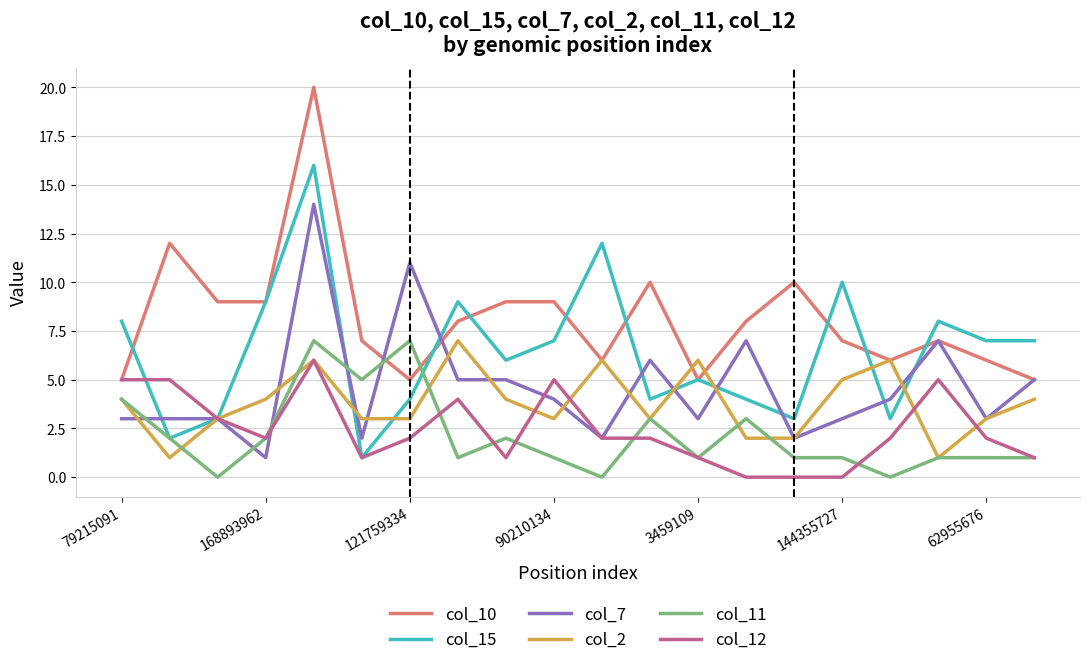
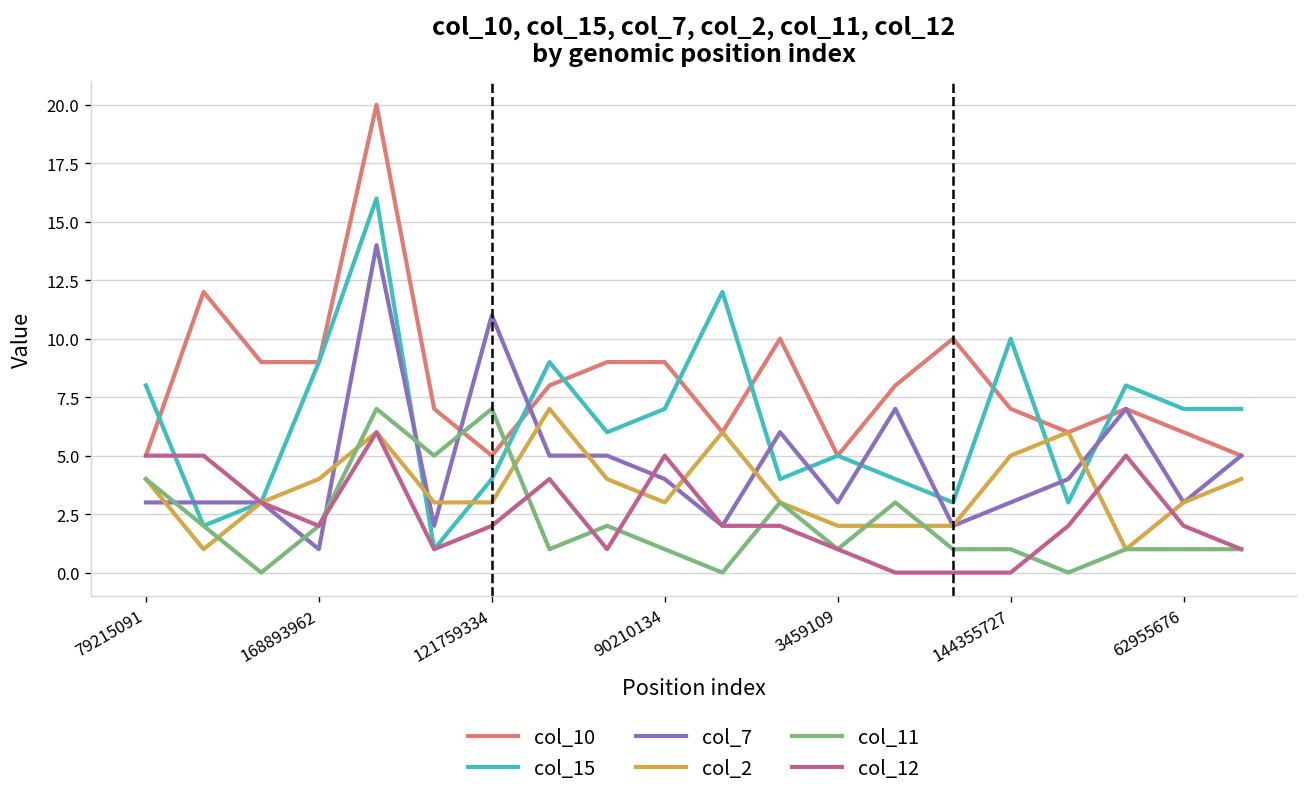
col_2, 3459109: 6 -> 2
